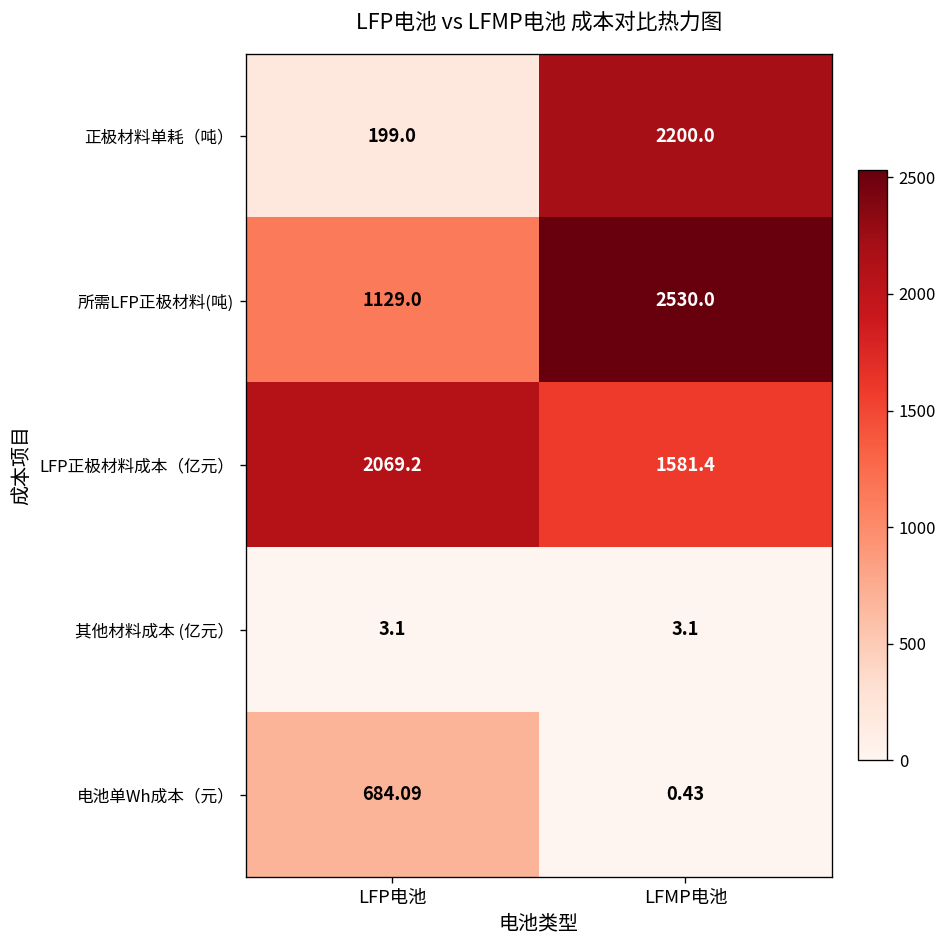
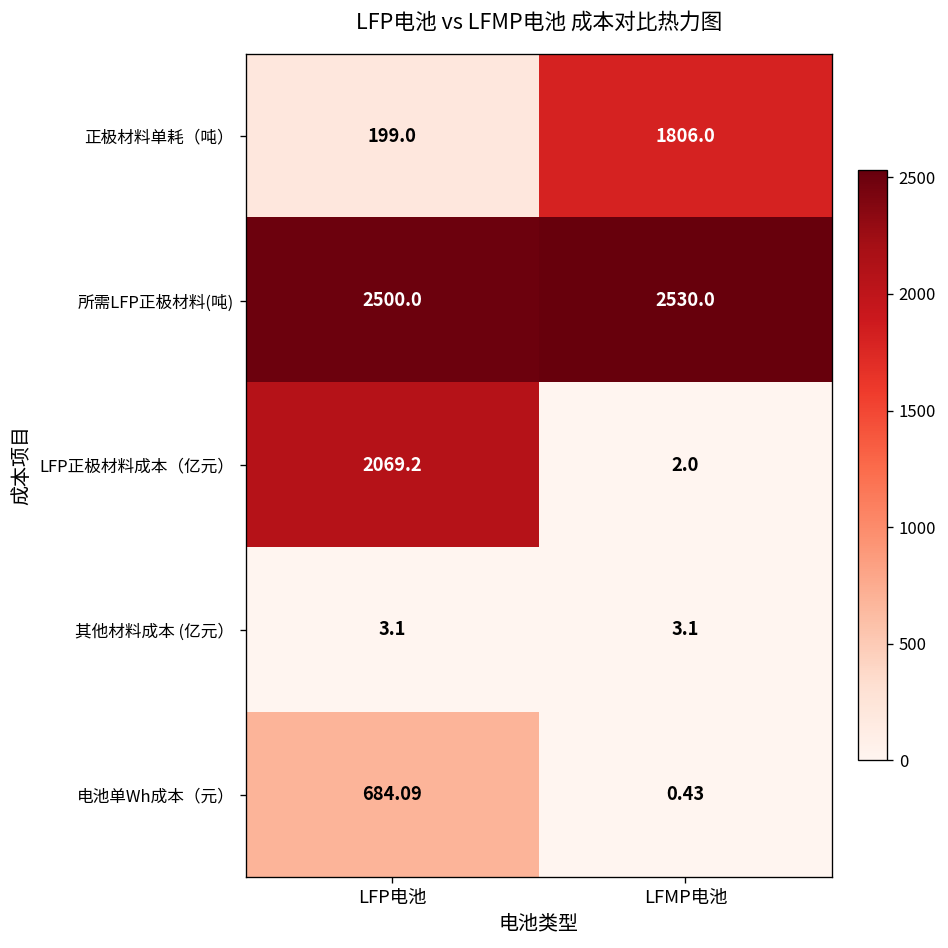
正极材料单耗（吨）, LFMP电池: 2200.0 -> 1806.0
所需LFP正极材料(吨), LFP电池: 1129.0 -> 2500.0
LFP正极材料成本（亿元）, LFMP电池: 1581.4 -> 2.0
